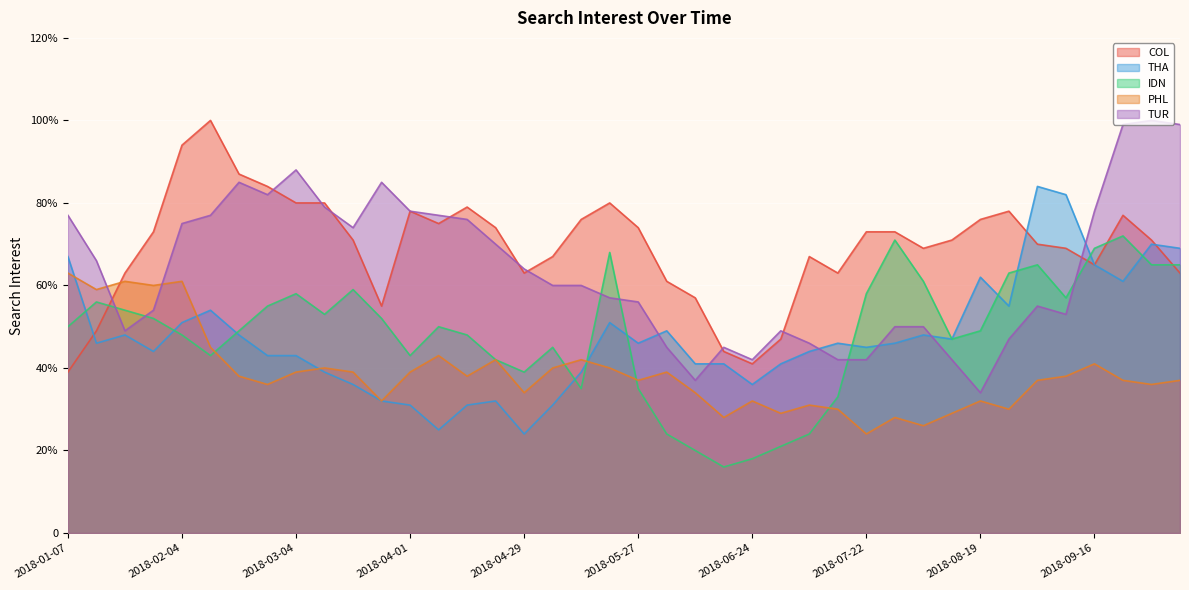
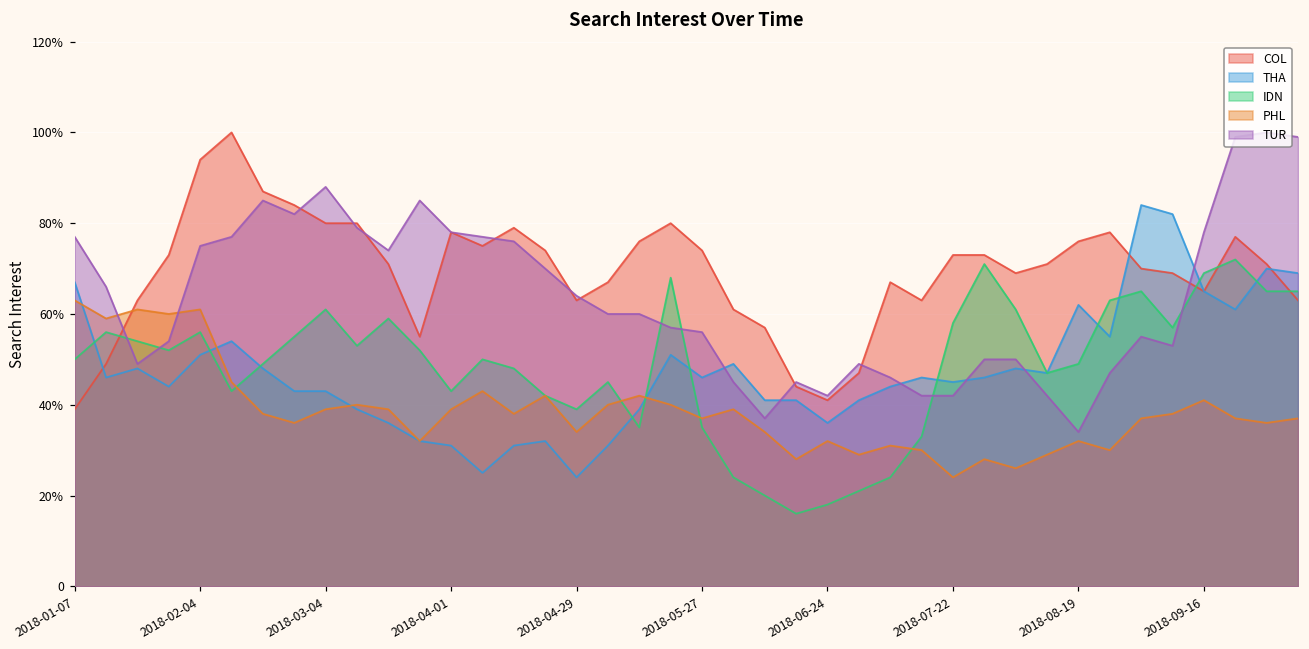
IDN, 2018-02-04: 48% -> 56%
IDN, 2018-03-04: 58% -> 61%
